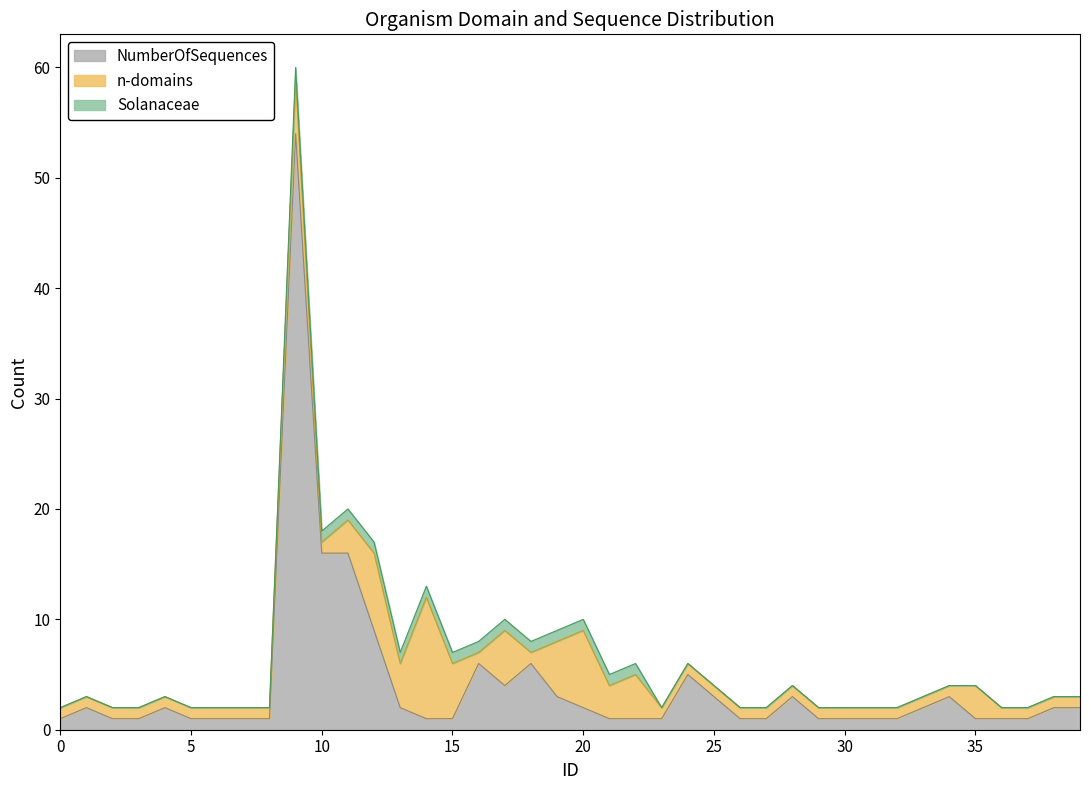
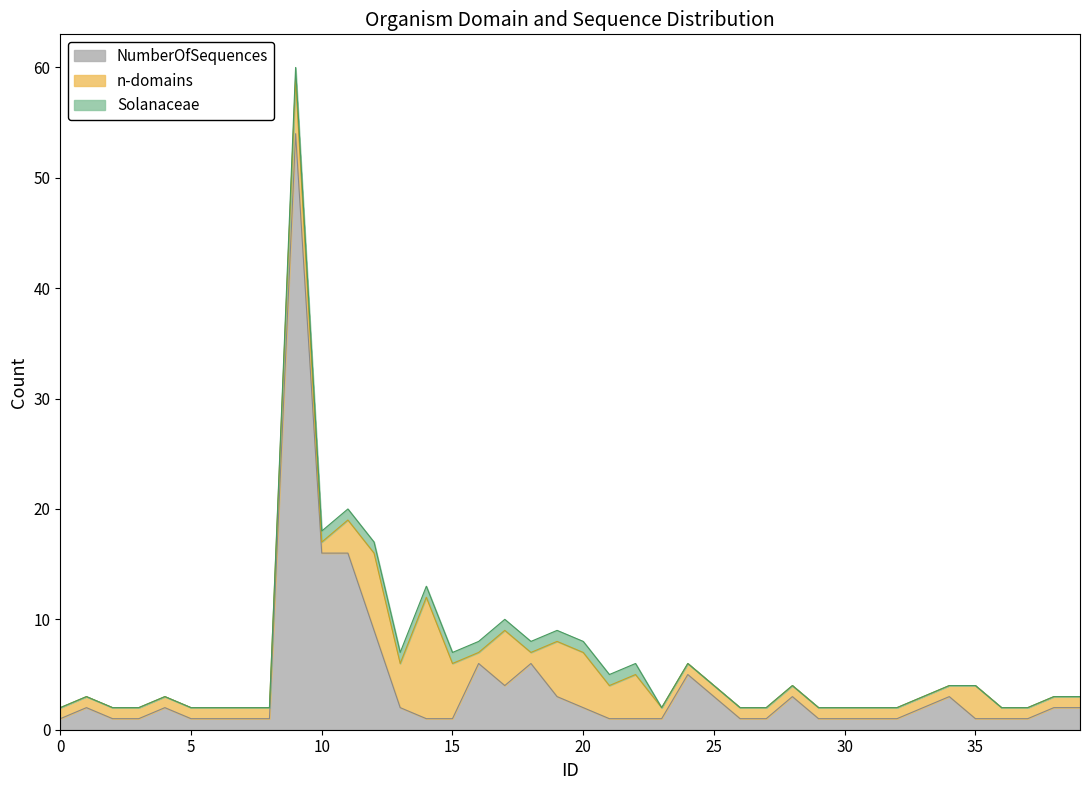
n-domains, 20: 7 -> 5
